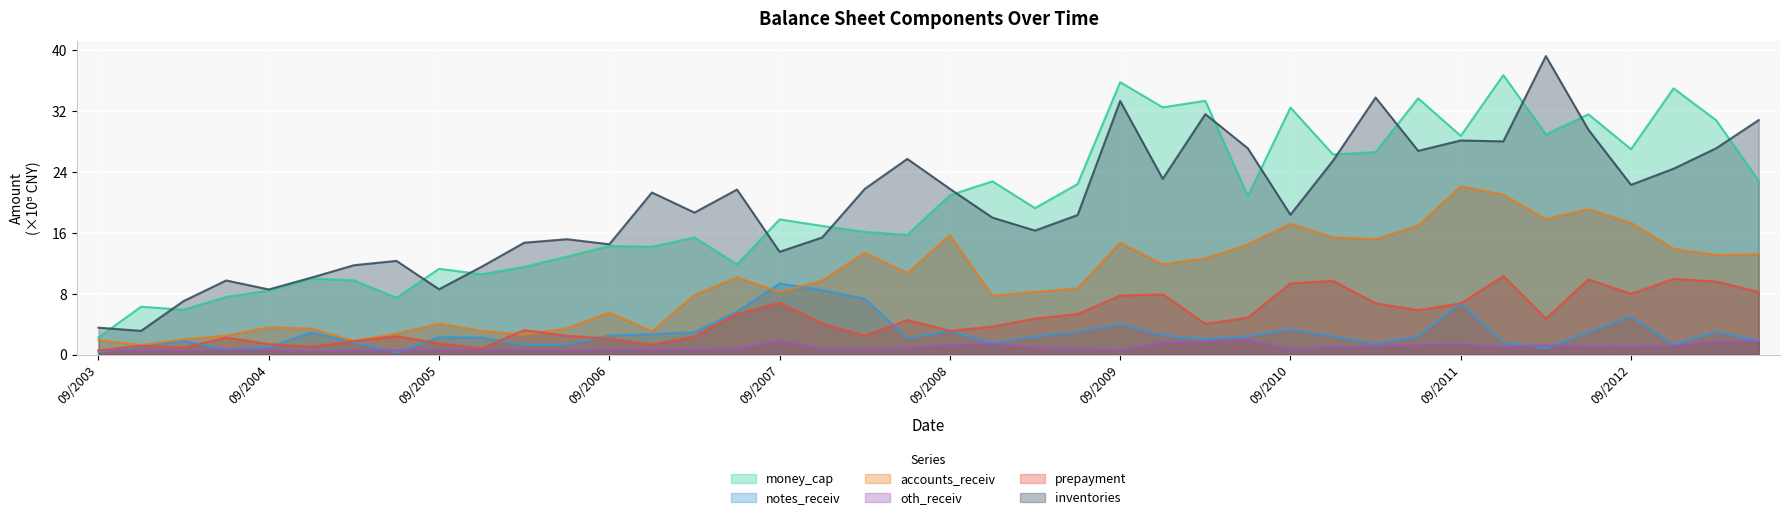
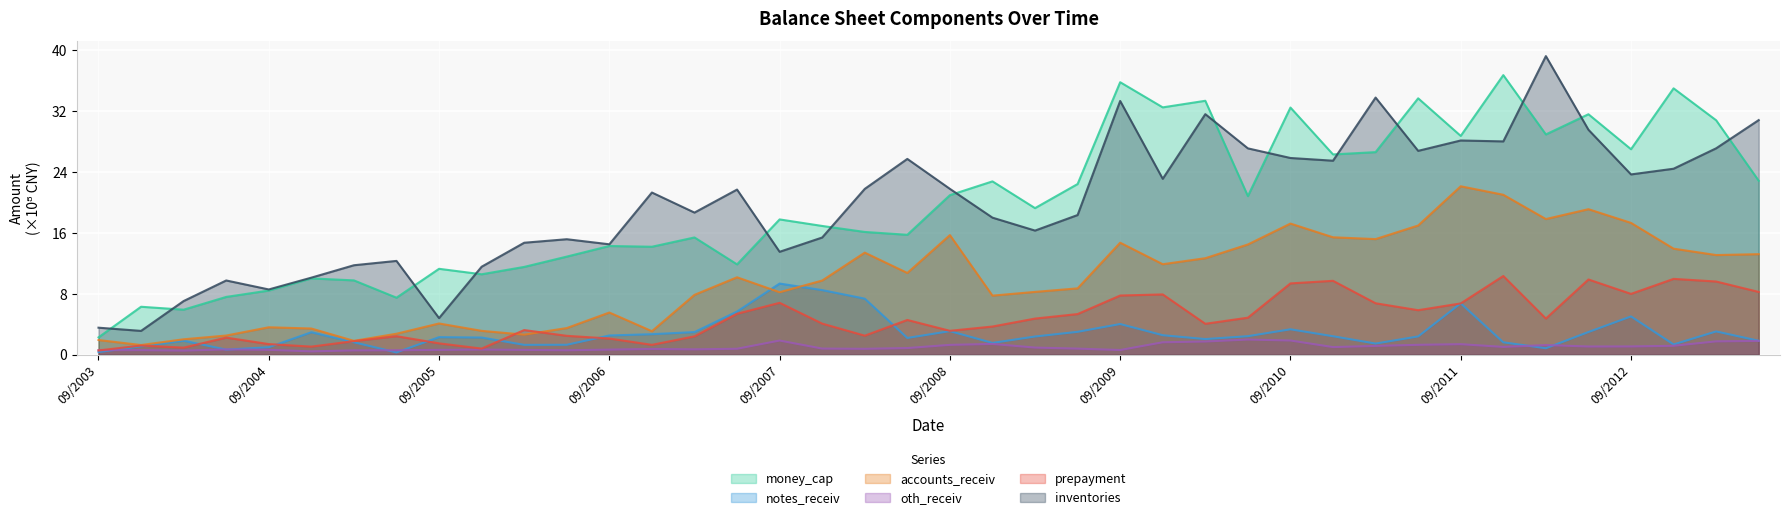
inventories, 09/2005: 9 -> 5
oth_receiv, 09/2010: 1 -> 2
inventories, 09/2010: 18 -> 26
inventories, 09/2012: 22 -> 24
